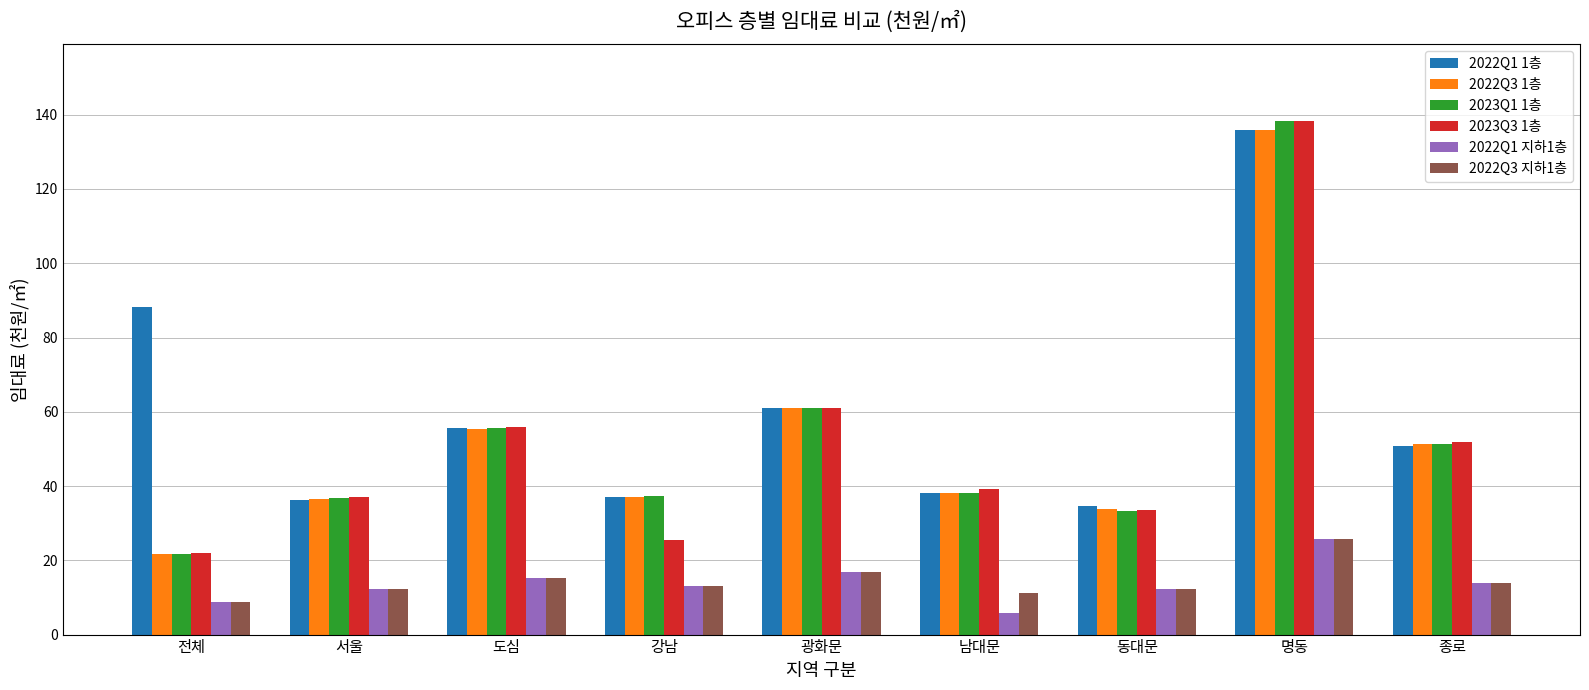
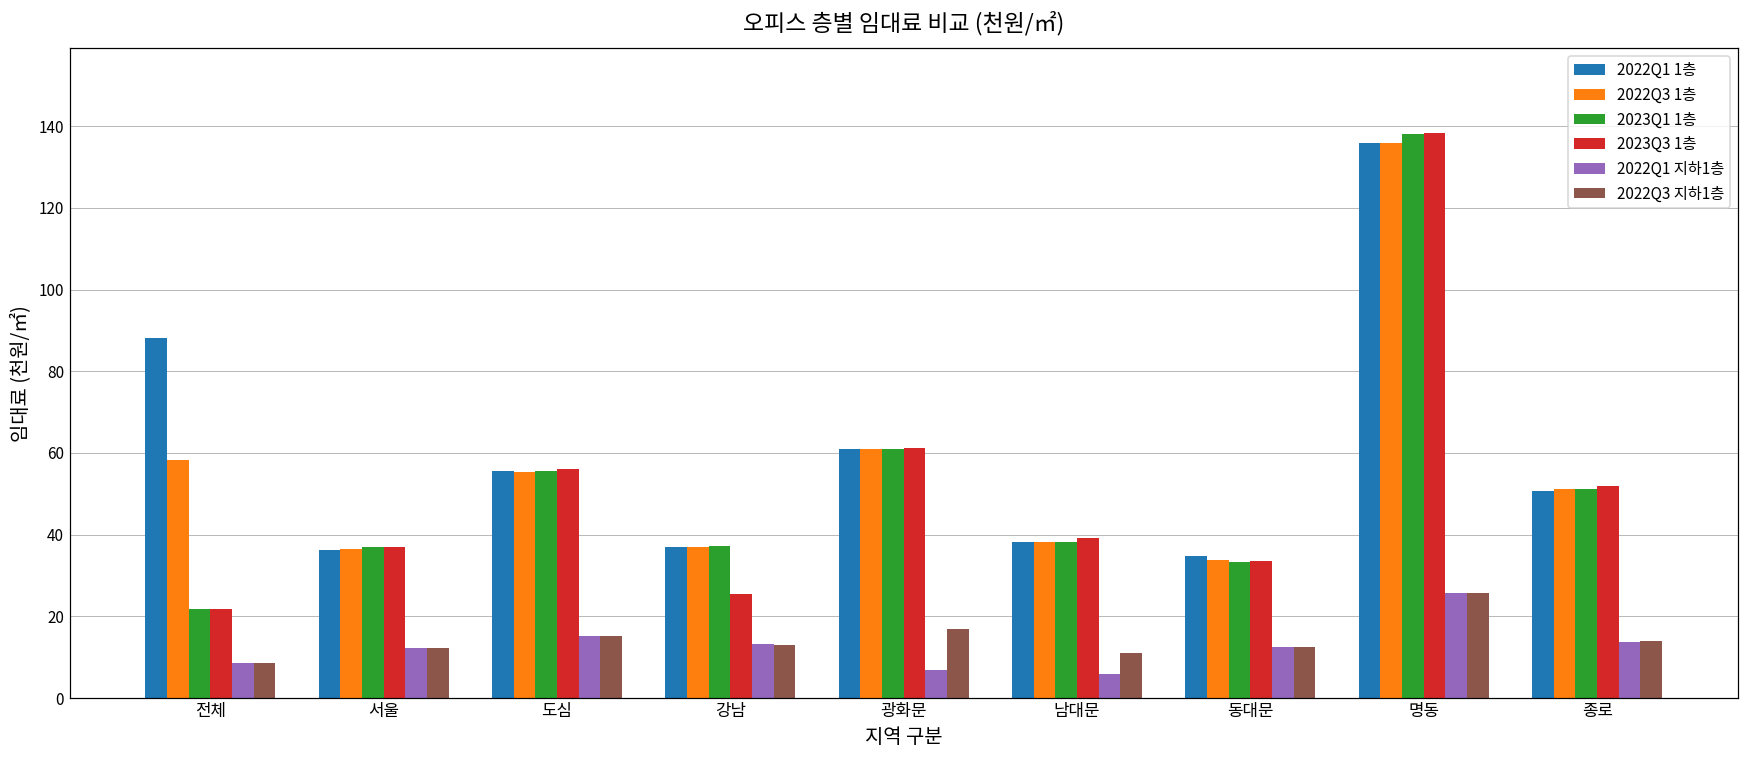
2022Q3 1층, 전체: 22 -> 58
2022Q1 지하1층, 광화문: 17 -> 7
